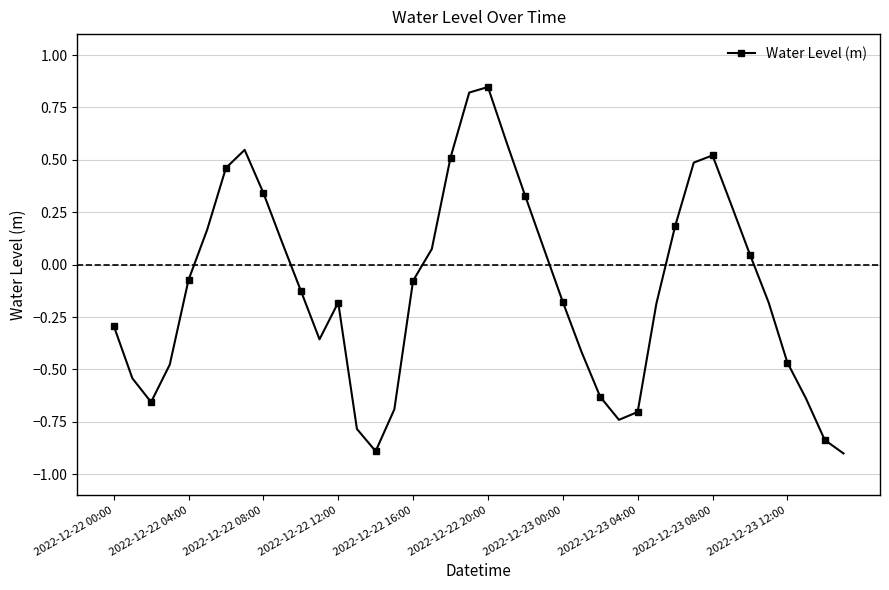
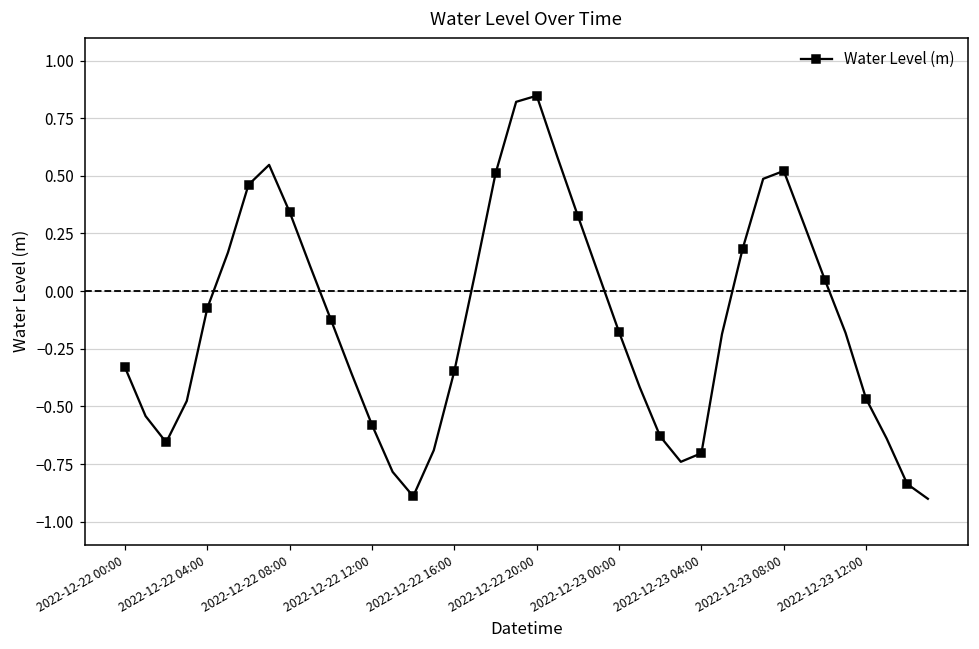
2022-12-22 00:00: -0.29 -> -0.33
2022-12-22 12:00: -0.18 -> -0.58
2022-12-22 16:00: -0.08 -> -0.35
